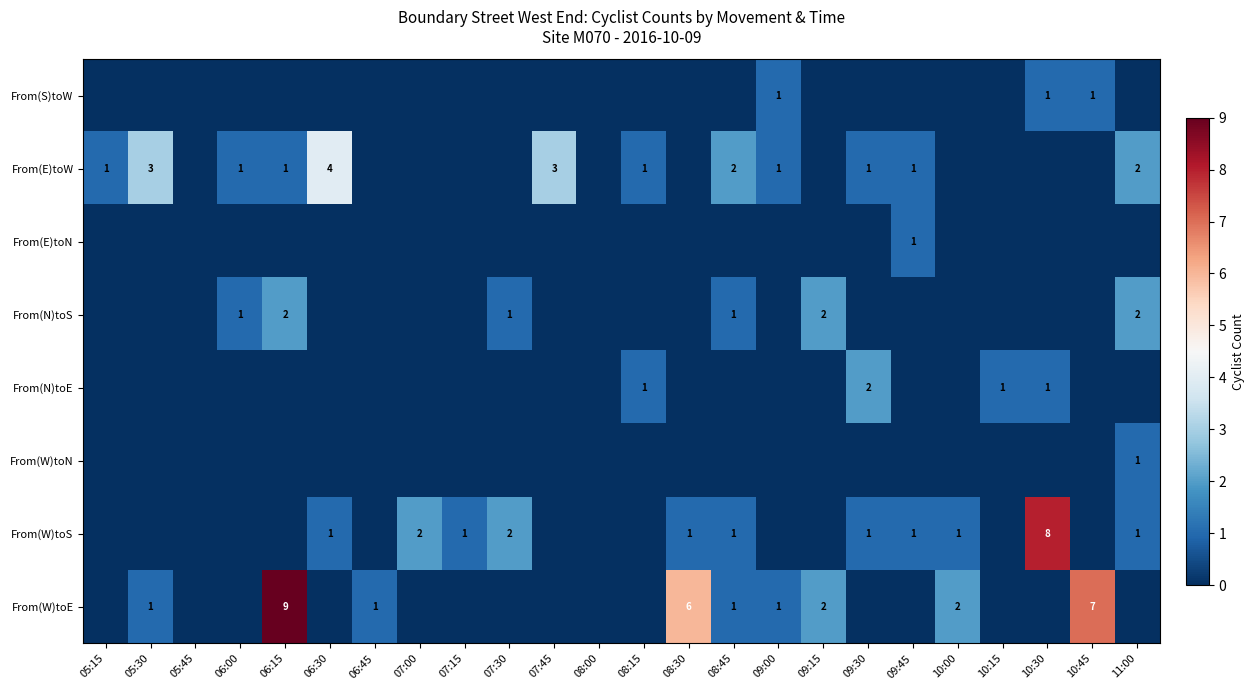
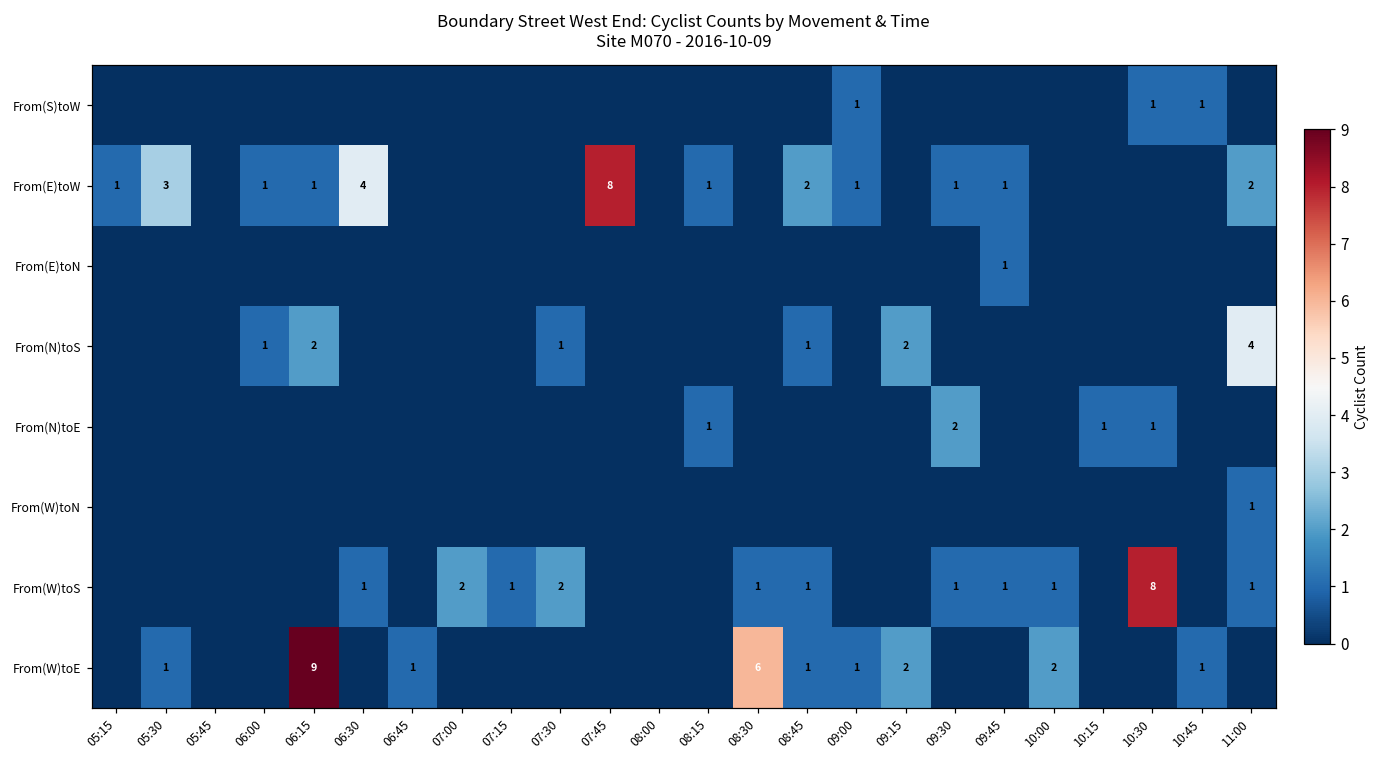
From(E)toW, 07:45: 3 -> 8
From(N)toS, 11:00: 2 -> 4
From(W)toE, 10:45: 7 -> 1
